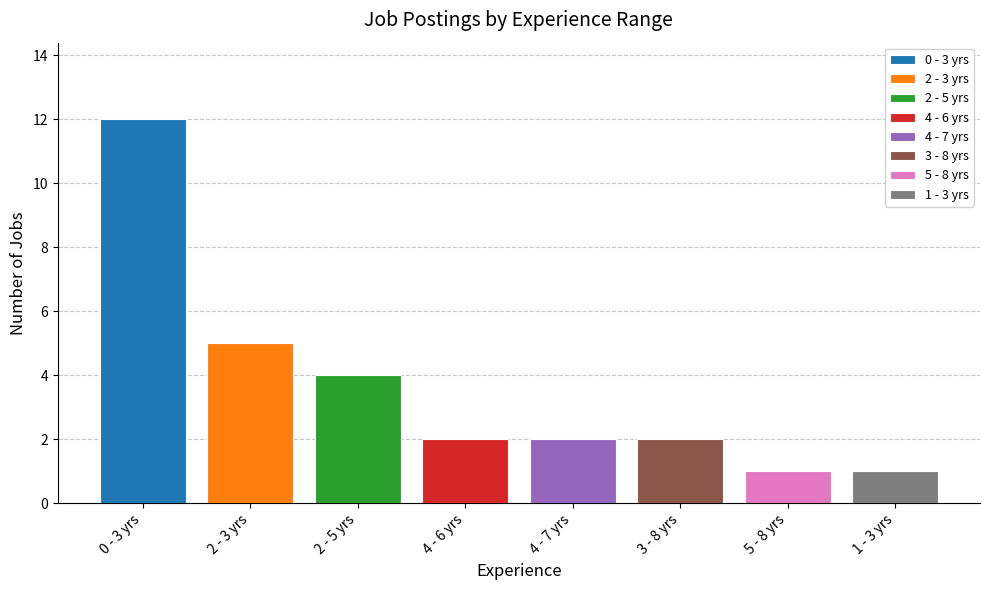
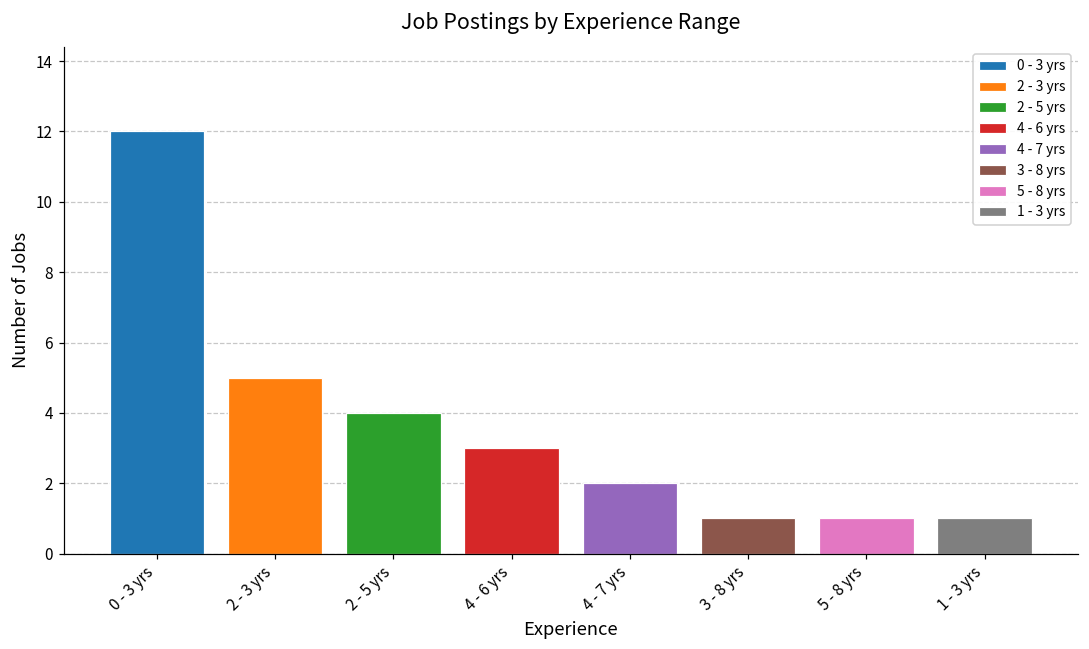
4 - 6 yrs: 2 -> 3
3 - 8 yrs: 2 -> 1
